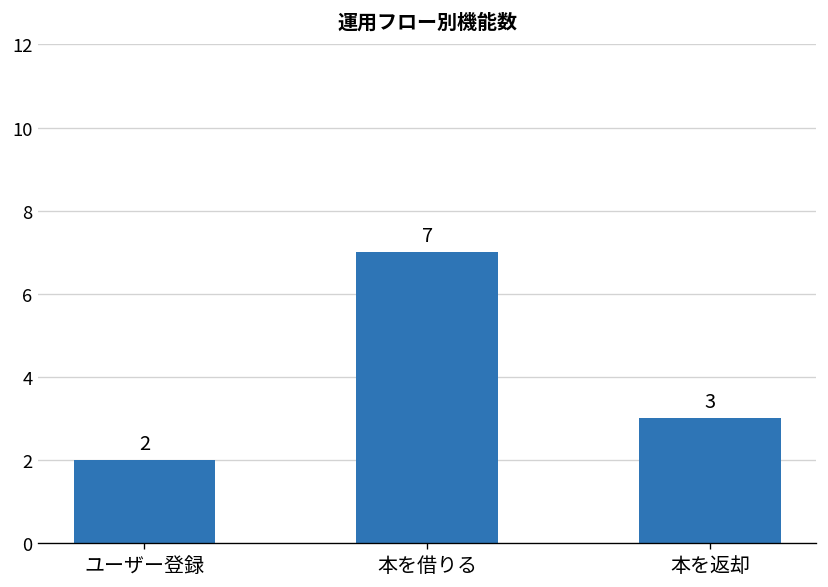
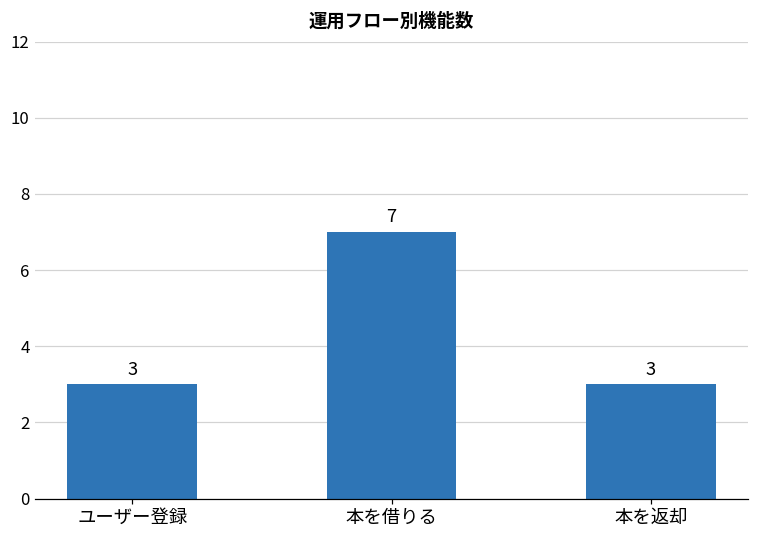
ユーザー登録: 2 -> 3
